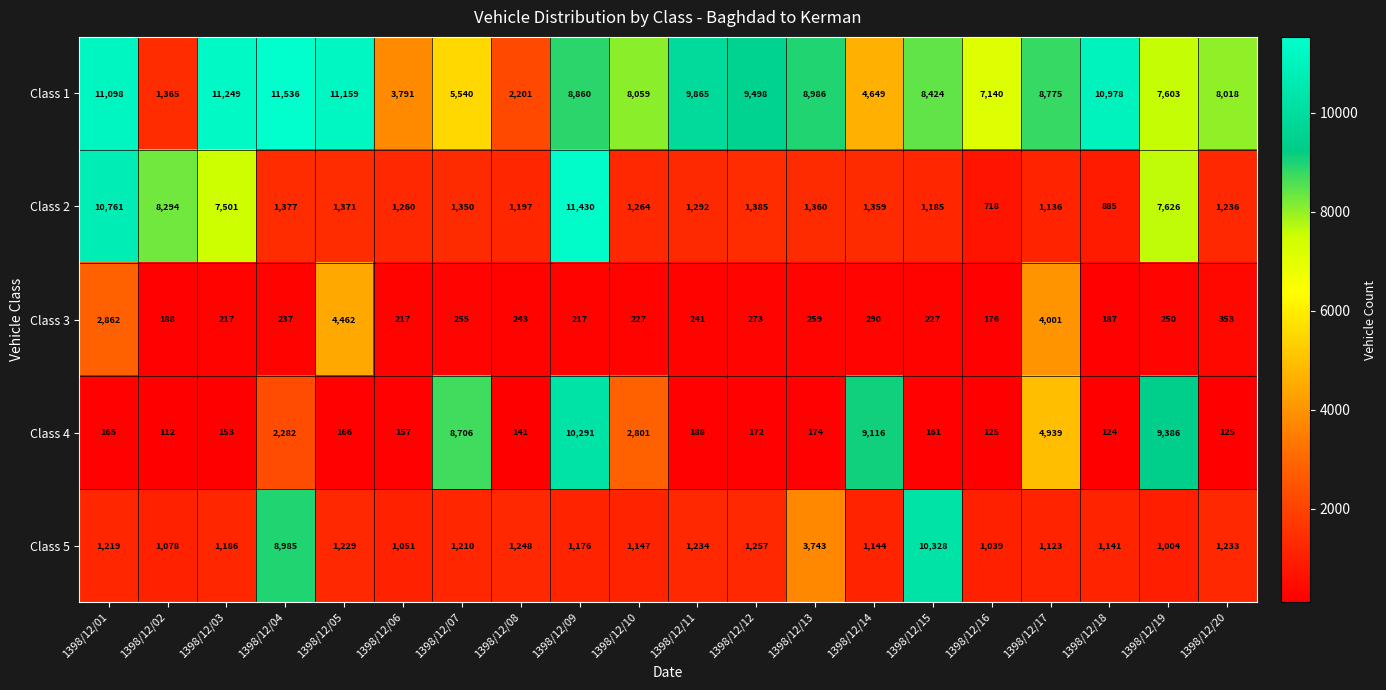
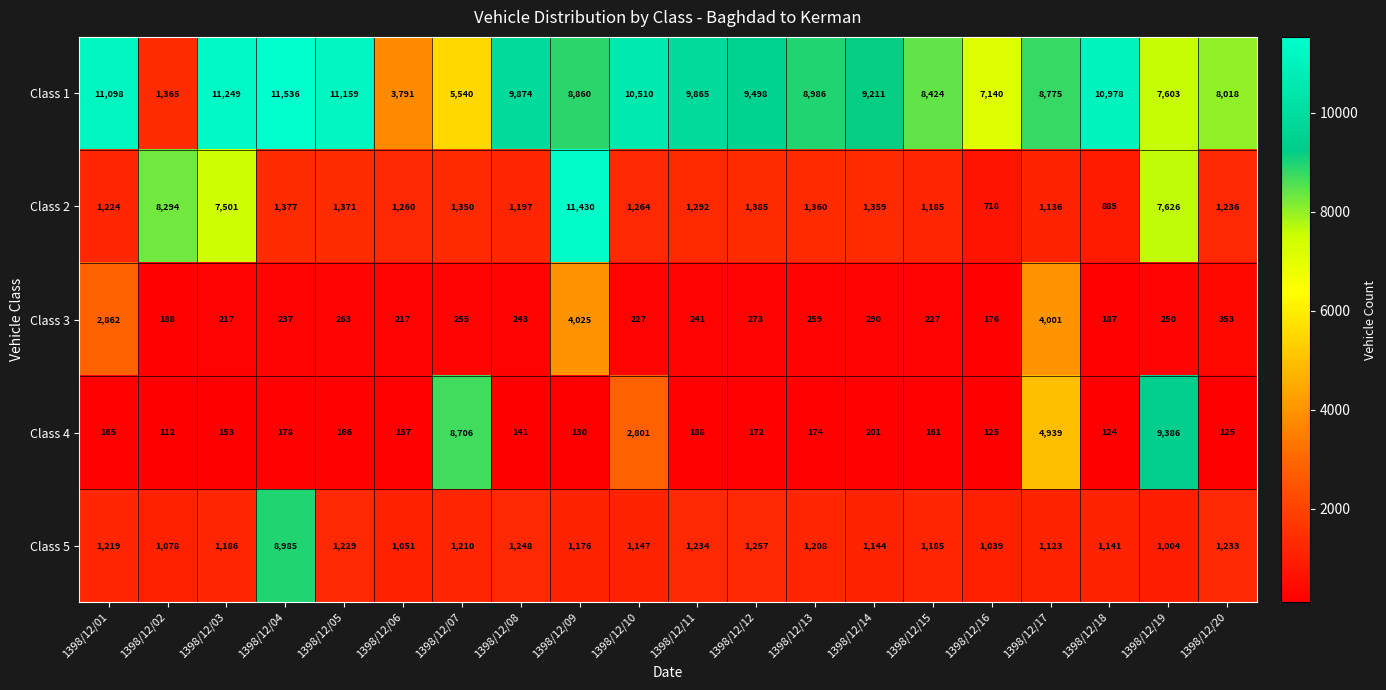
Class 1, 1398/12/08: 2,201 -> 9,874
Class 1, 1398/12/10: 8,059 -> 10,510
Class 1, 1398/12/14: 4,649 -> 9,211
Class 2, 1398/12/01: 10,761 -> 1,224
Class 3, 1398/12/05: 4,462 -> 263
Class 3, 1398/12/09: 217 -> 4,025
Class 4, 1398/12/04: 2,282 -> 178
Class 4, 1398/12/09: 10,291 -> 130
Class 4, 1398/12/14: 9,116 -> 201
Class 5, 1398/12/13: 3,743 -> 1,208
Class 5, 1398/12/15: 10,328 -> 1,185
